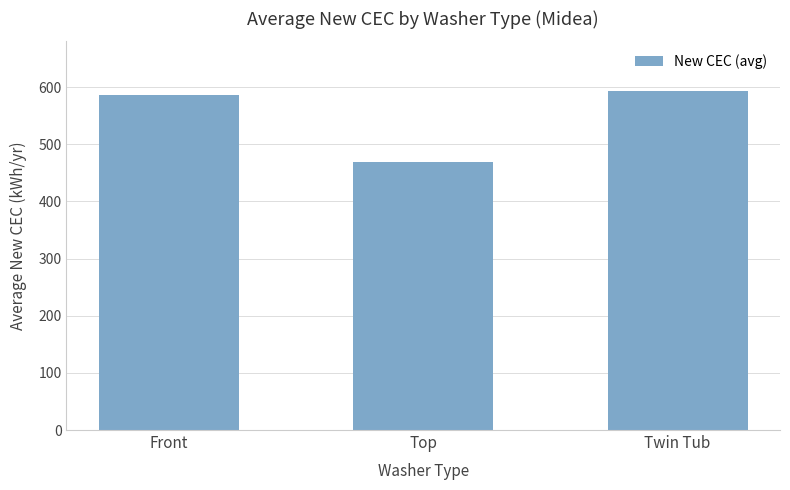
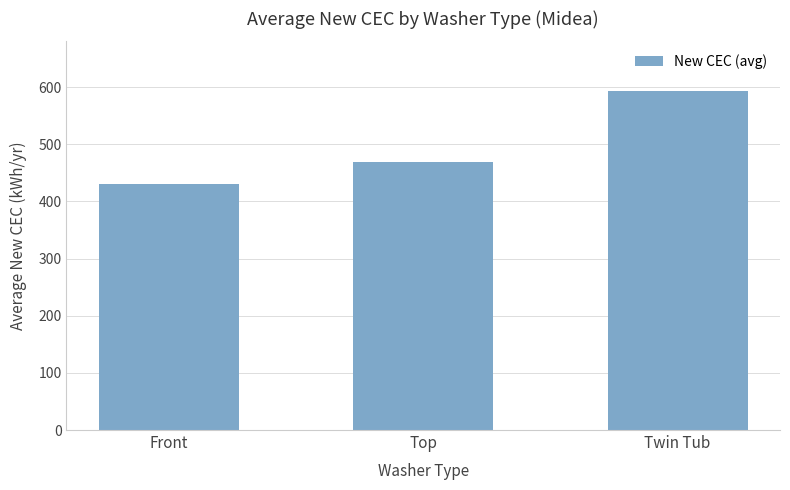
Front: 590 -> 430
